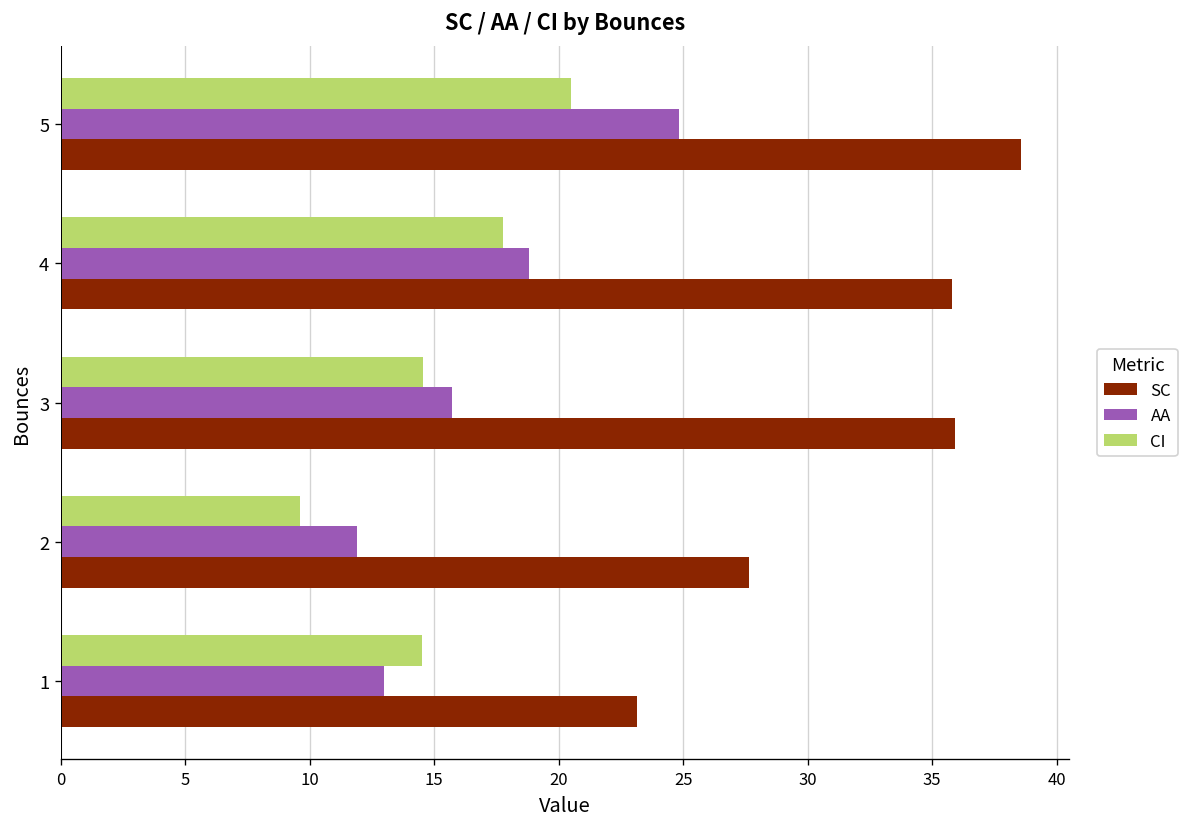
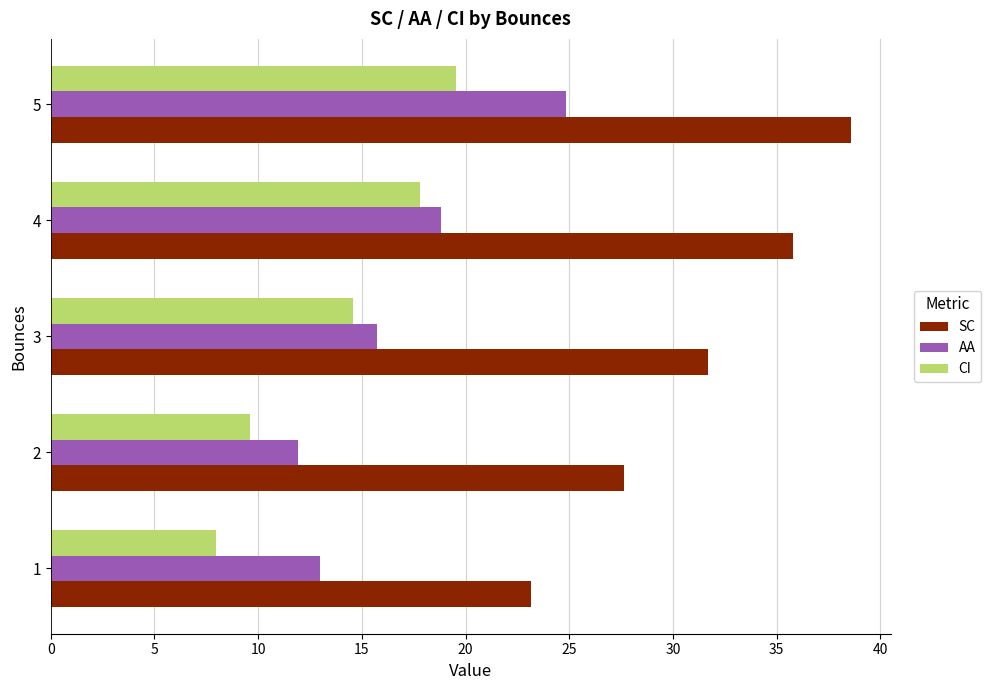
CI, 5: 20.5 -> 19.6
SC, 3: 35.9 -> 31.7
CI, 1: 14.5 -> 8.0
